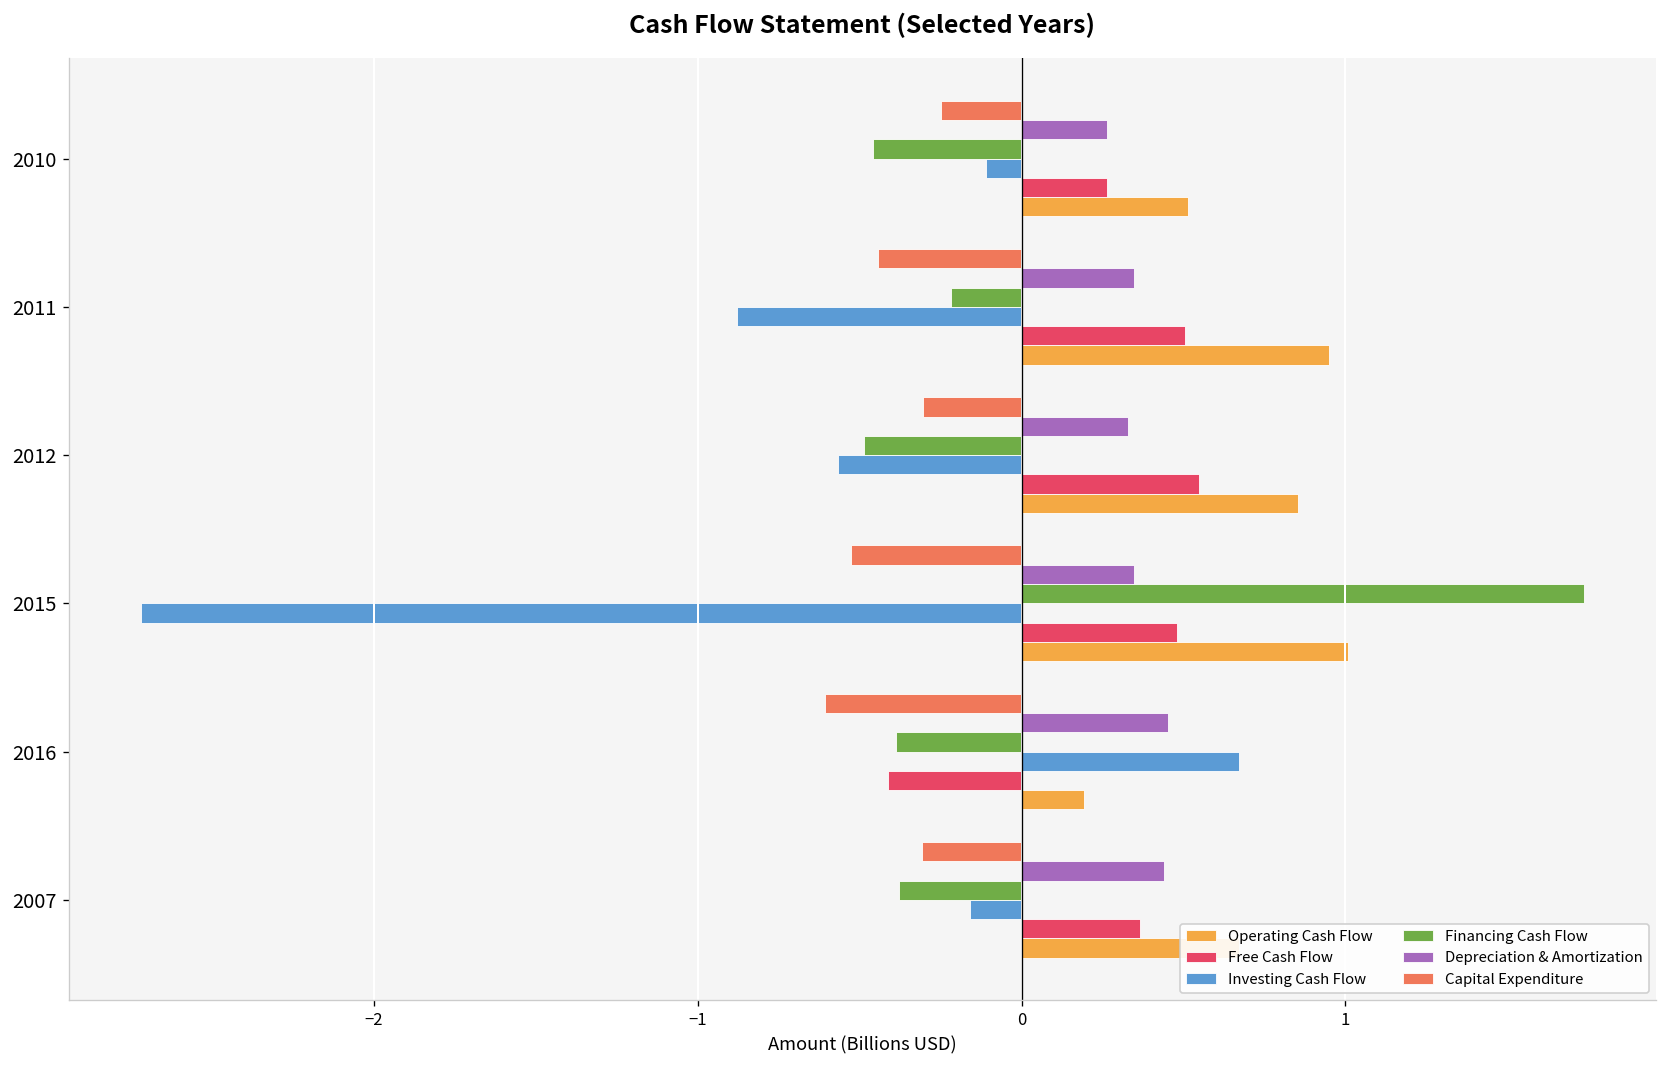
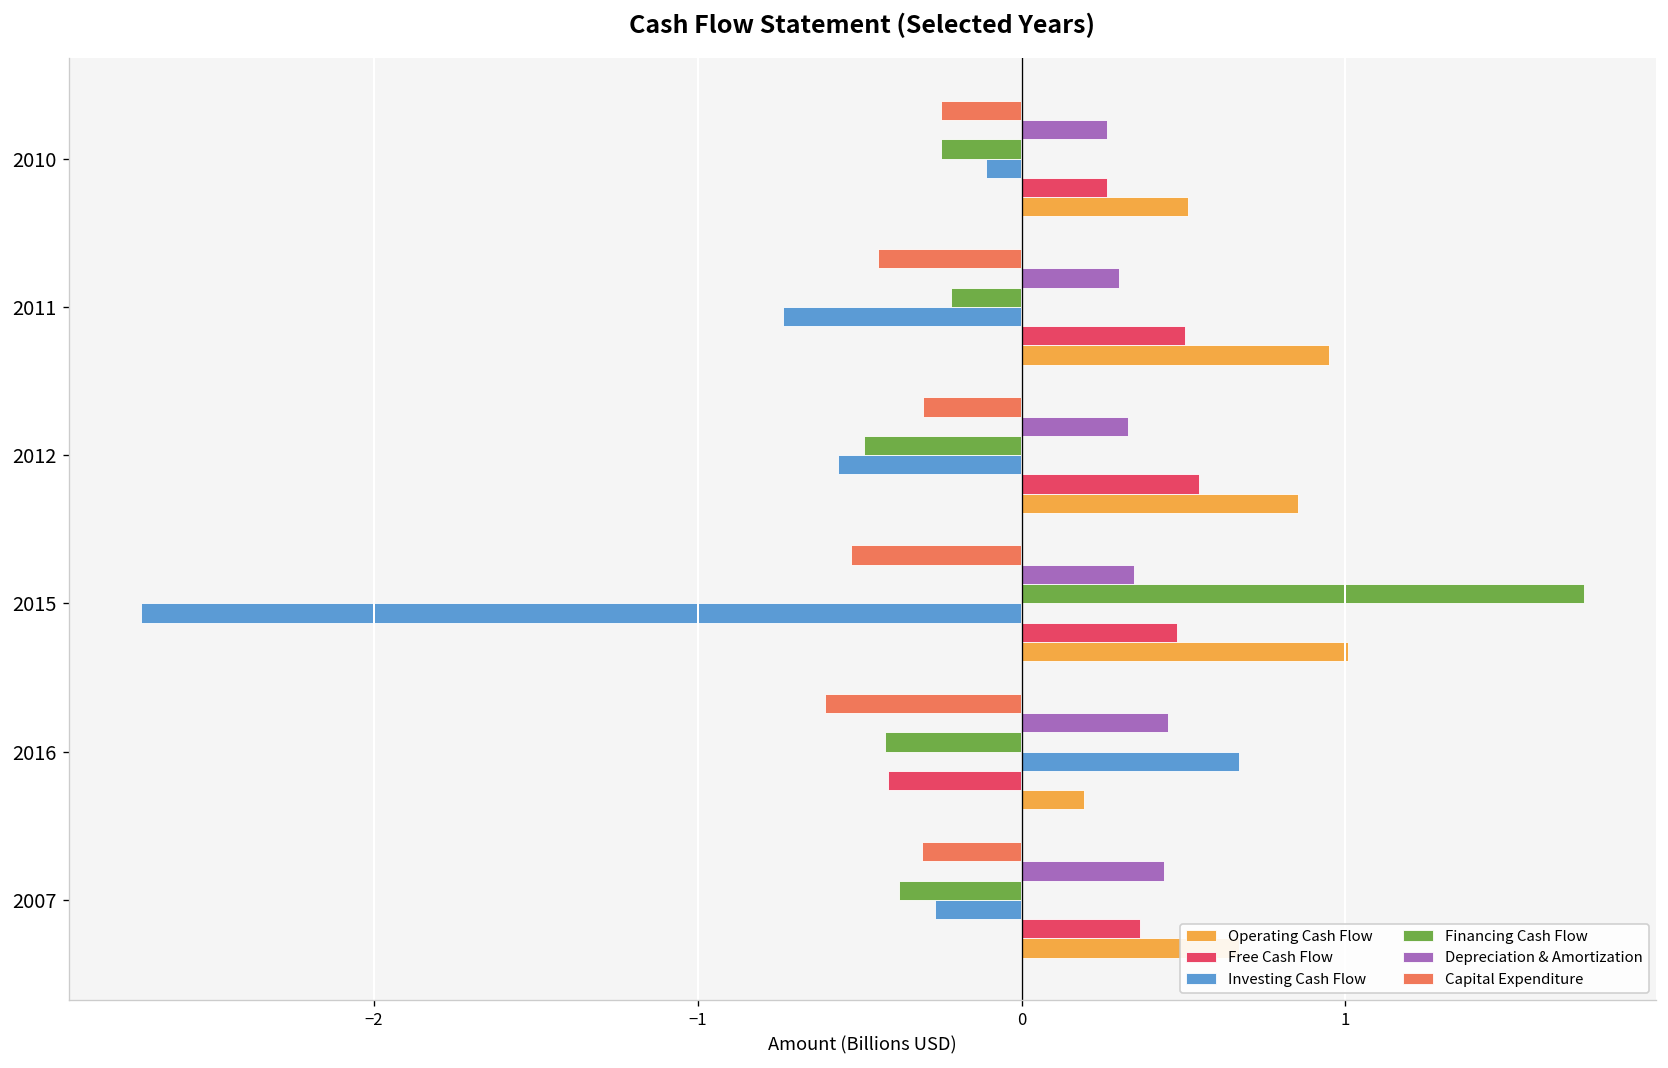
Financing Cash Flow, 2010: -0.46 -> -0.25
Depreciation & Amortization, 2011: 0.35 -> 0.30
Investing Cash Flow, 2011: -0.88 -> -0.74
Financing Cash Flow, 2016: -0.39 -> -0.42
Investing Cash Flow, 2007: -0.16 -> -0.27
